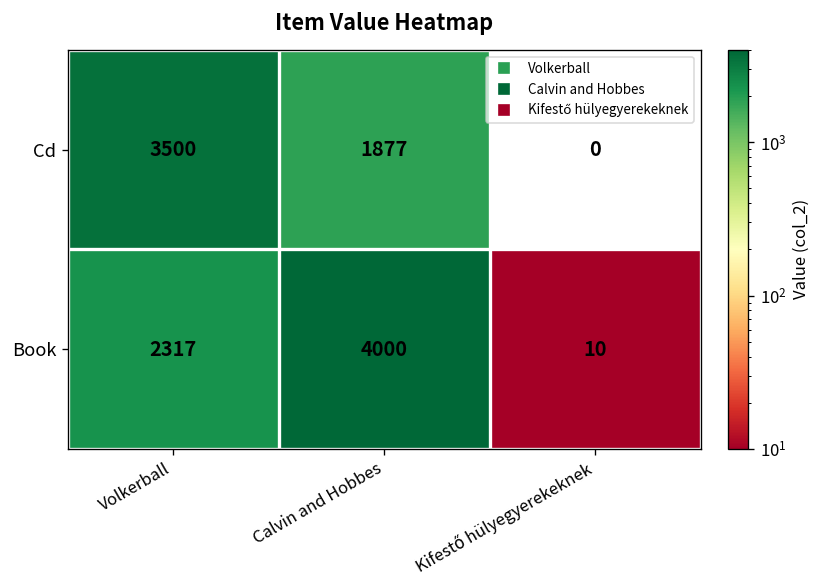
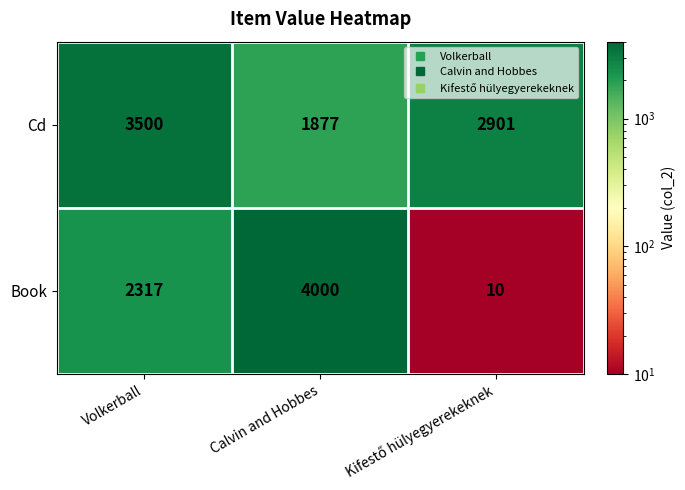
Cd, Kifestő hülyegyerekeknek: 0 -> 2901
